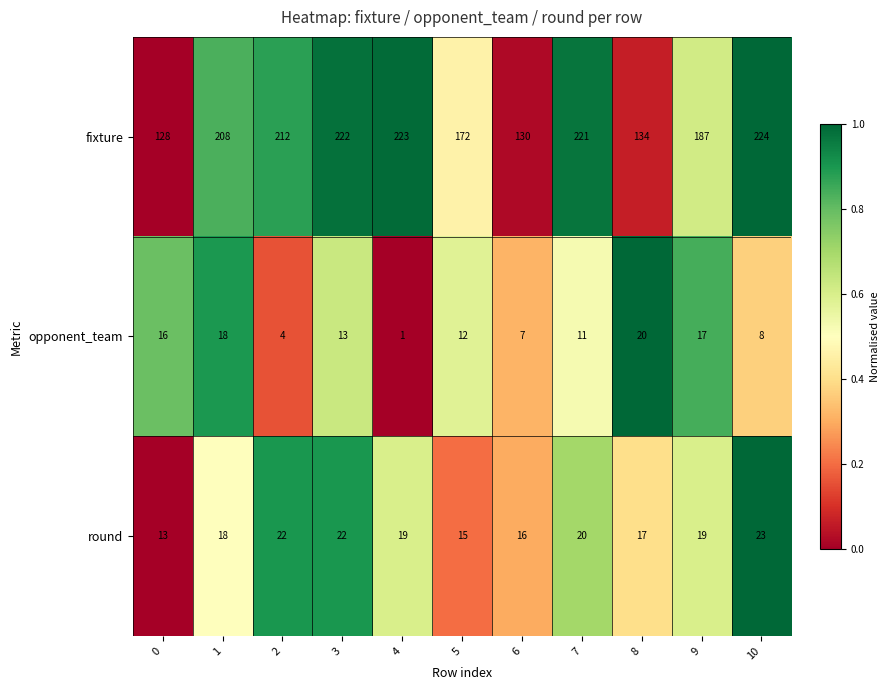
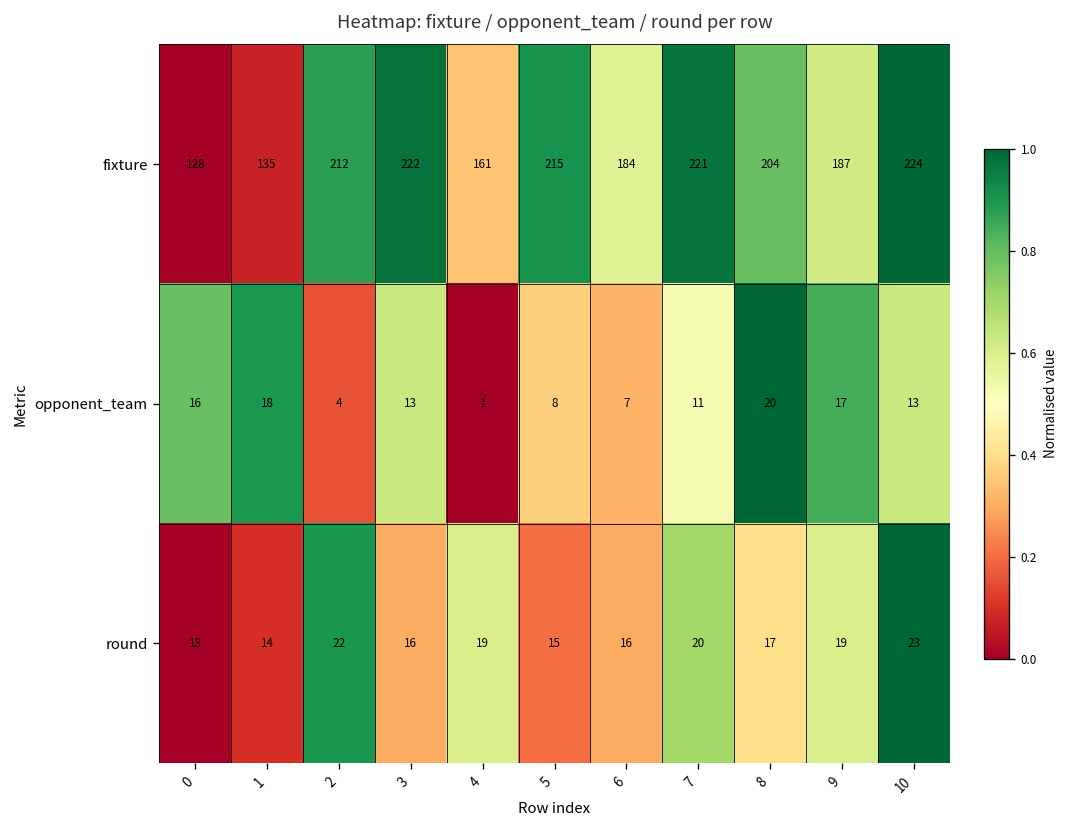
fixture, 1: 208 -> 135
fixture, 4: 223 -> 161
fixture, 5: 172 -> 215
fixture, 6: 130 -> 184
fixture, 8: 134 -> 204
opponent_team, 5: 12 -> 8
opponent_team, 10: 8 -> 13
round, 1: 18 -> 14
round, 3: 22 -> 16
